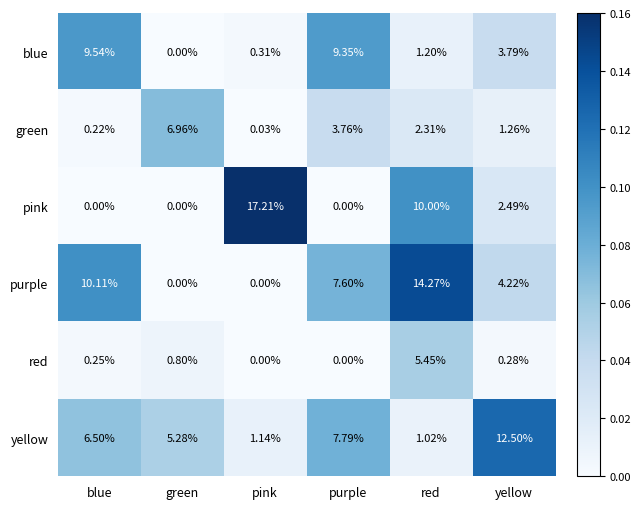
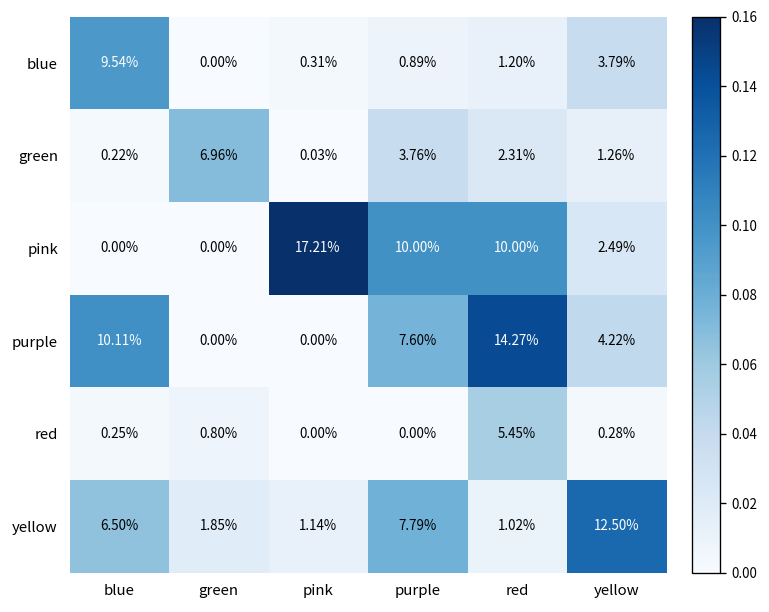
blue, purple: 9.35% -> 0.89%
pink, purple: 0.00% -> 10.00%
yellow, green: 5.28% -> 1.85%
